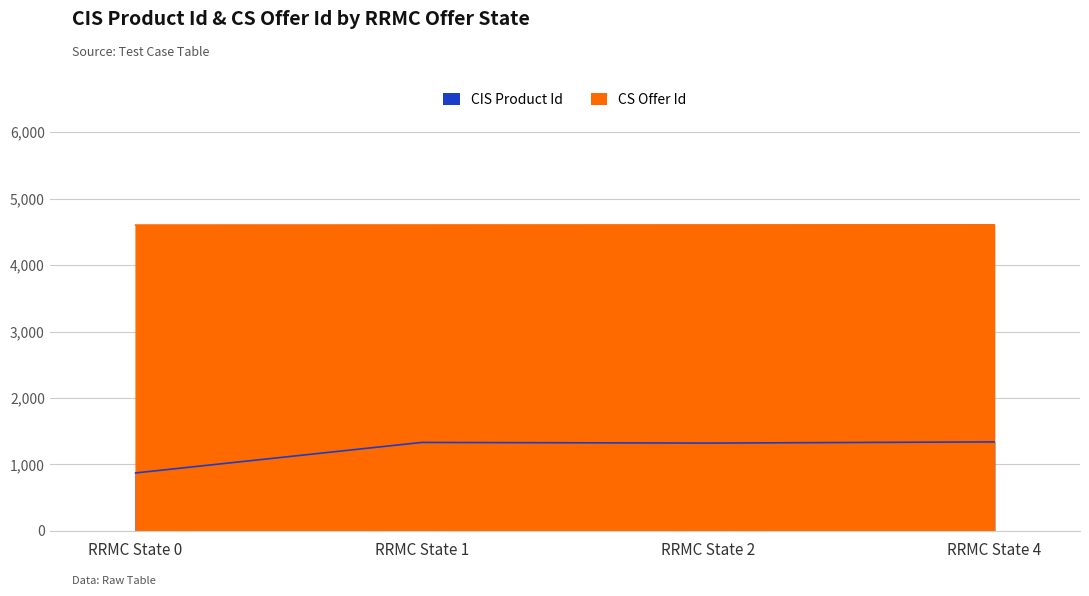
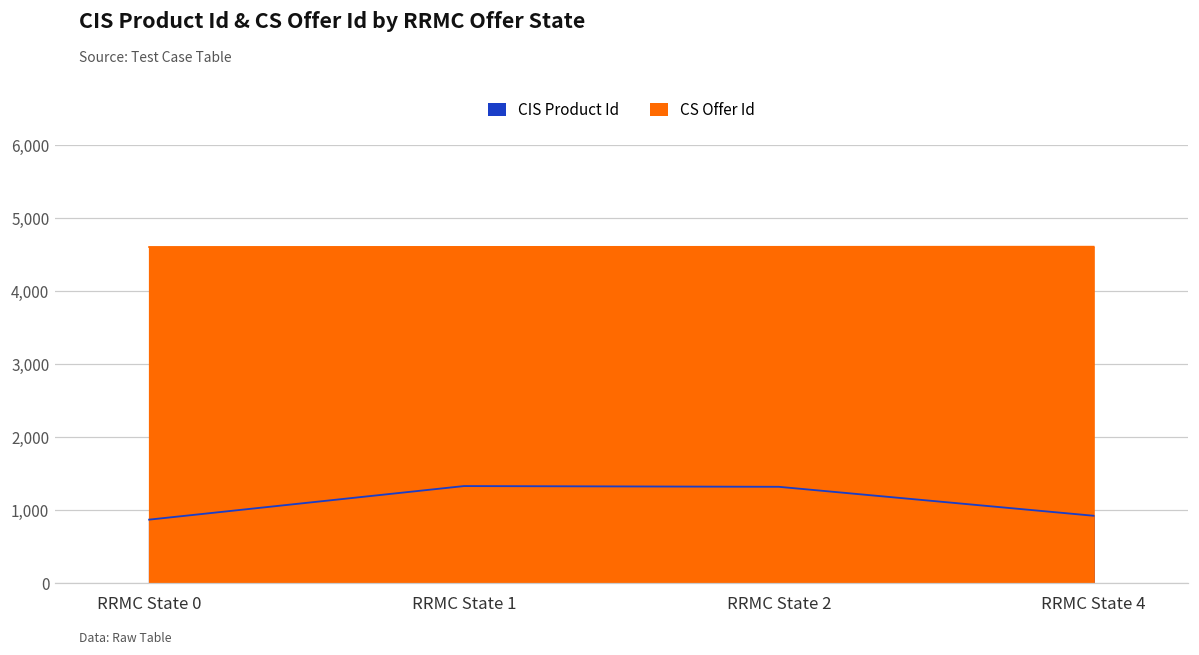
CIS Product Id, RRMC State 4: 1,300 -> 900
